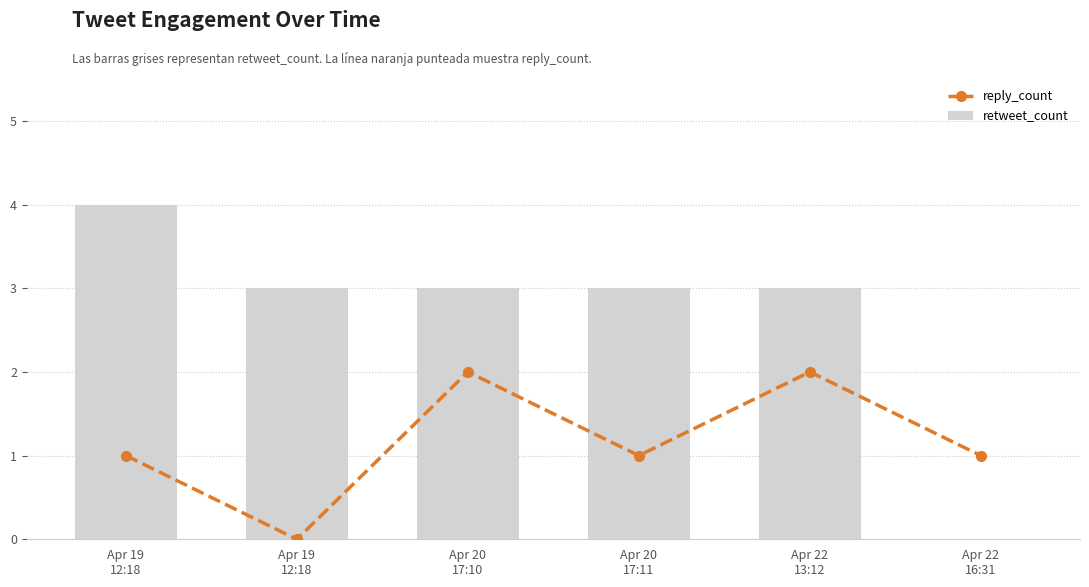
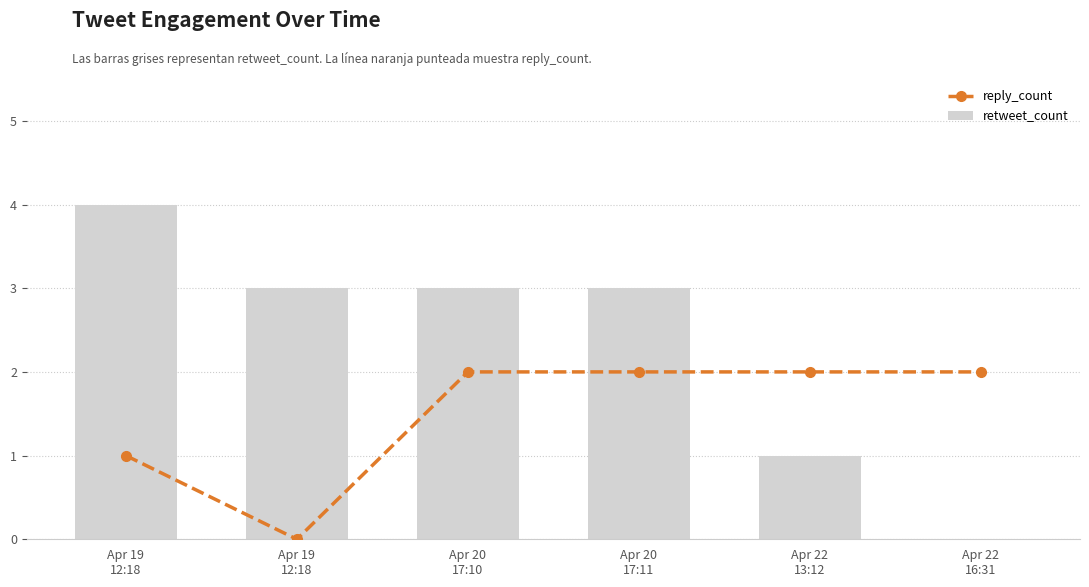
reply_count, Apr 20 17:11: 1 -> 2
retweet_count, Apr 22 13:12: 3 -> 1
reply_count, Apr 22 16:31: 1 -> 2
